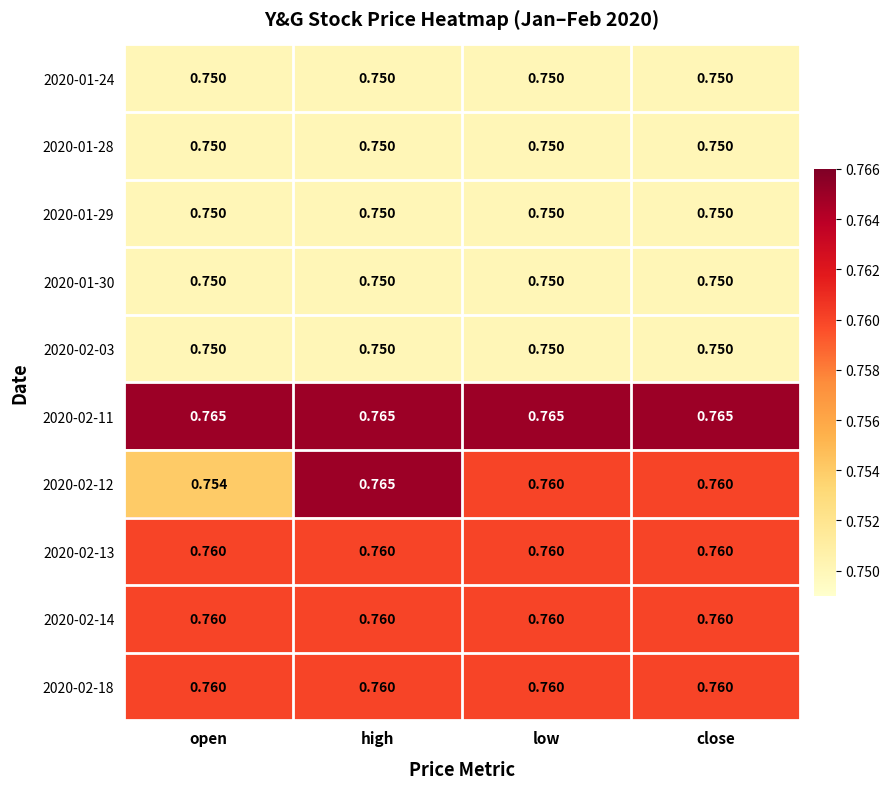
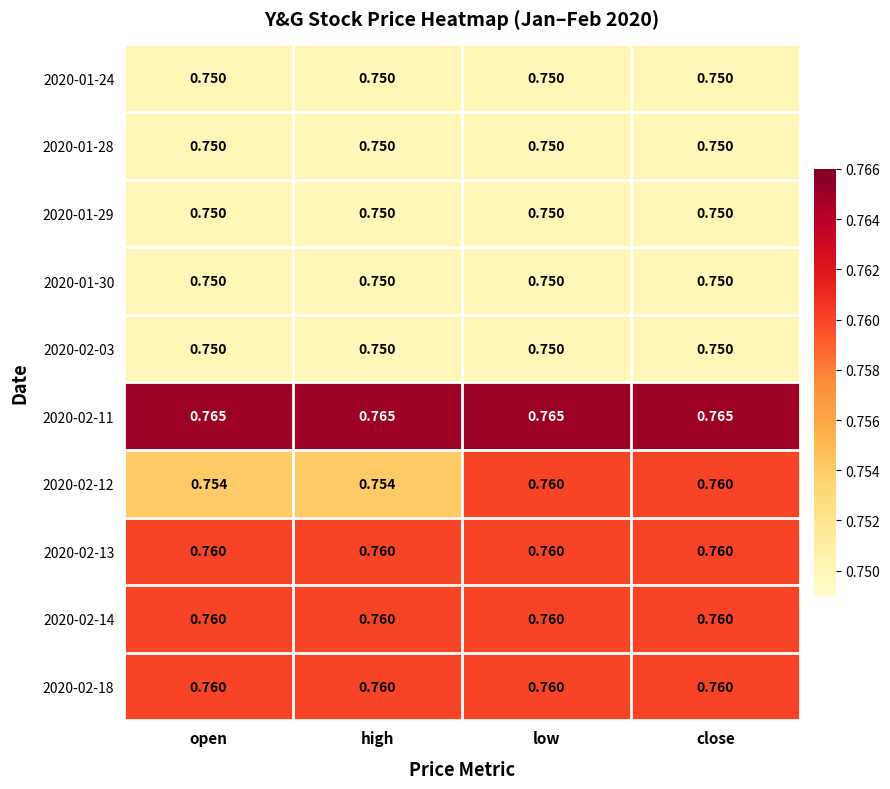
2020-02-12, high: 0.765 -> 0.754
